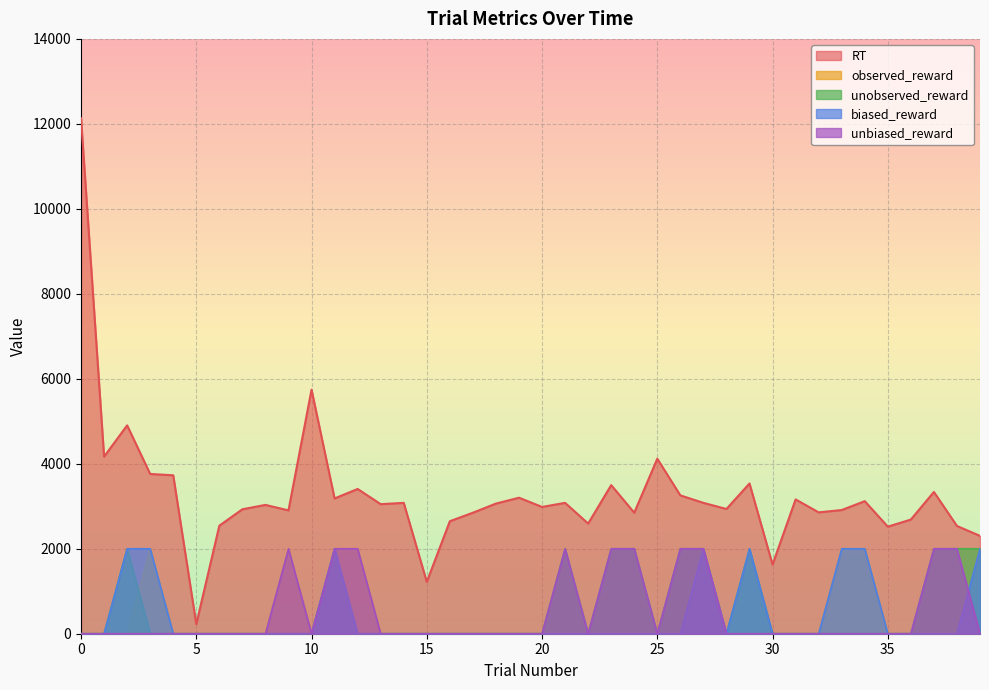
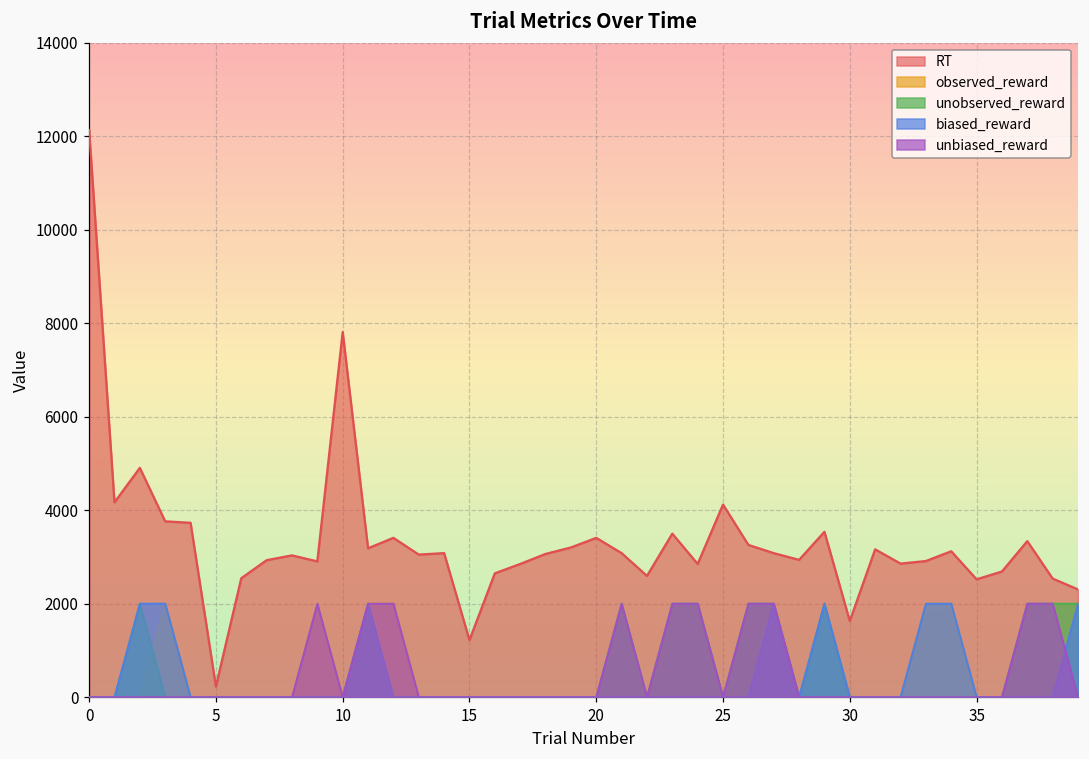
RT, 10: 5700 -> 7800
RT, 20: 3000 -> 3400
